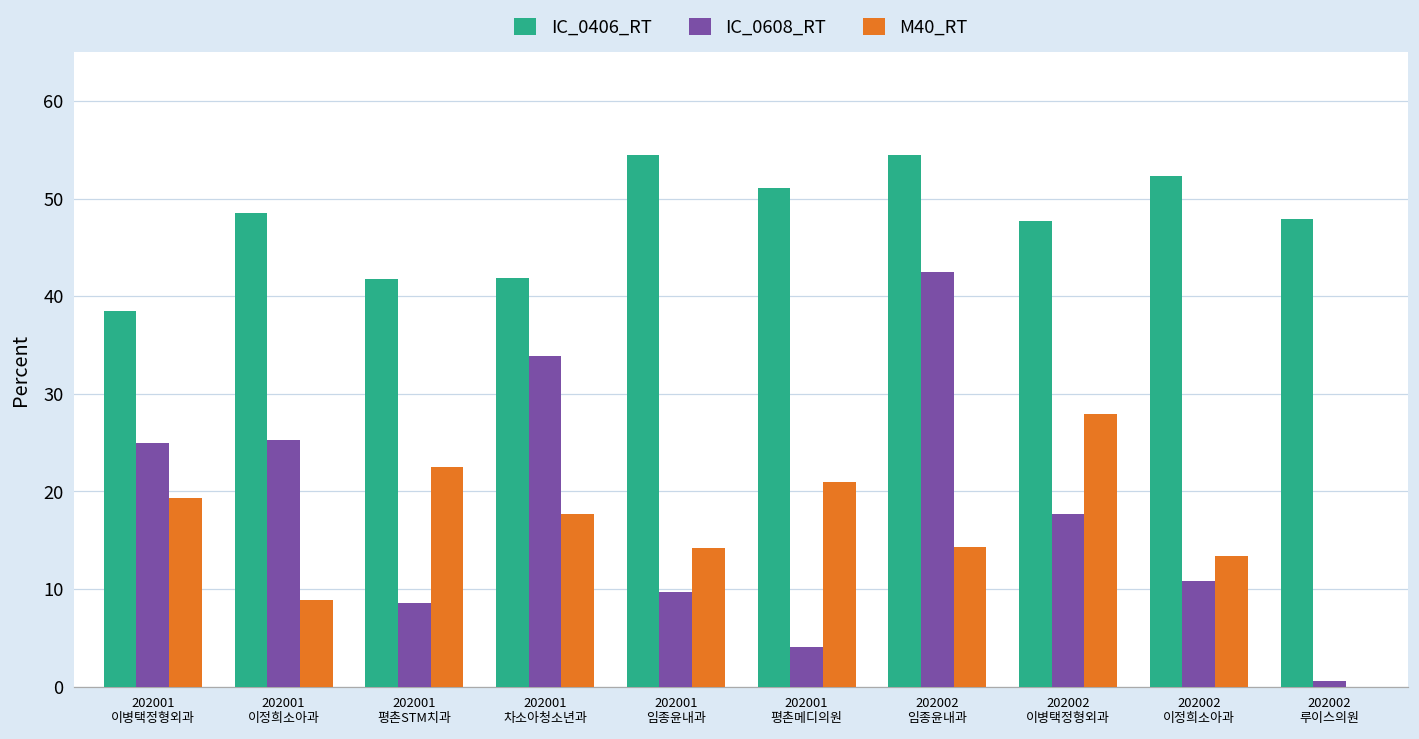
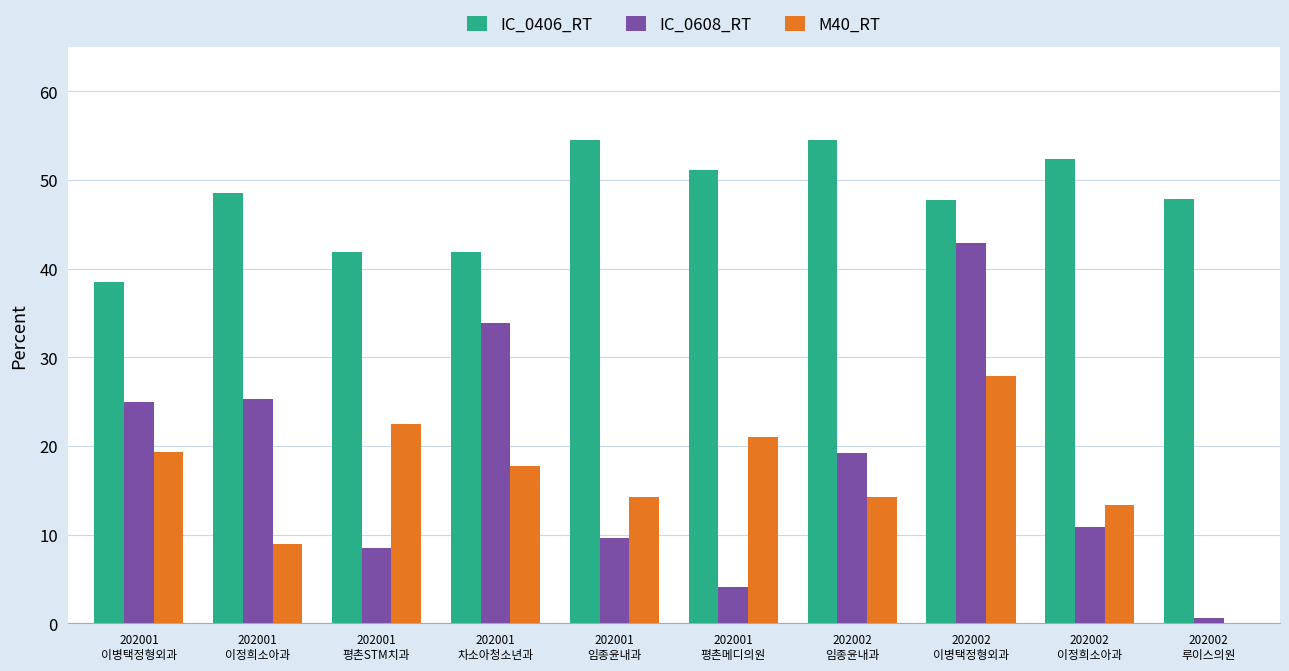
IC_0608_RT, 202002 임종윤내과: 42 -> 19
IC_0608_RT, 202002 이병택정형외과: 18 -> 43
